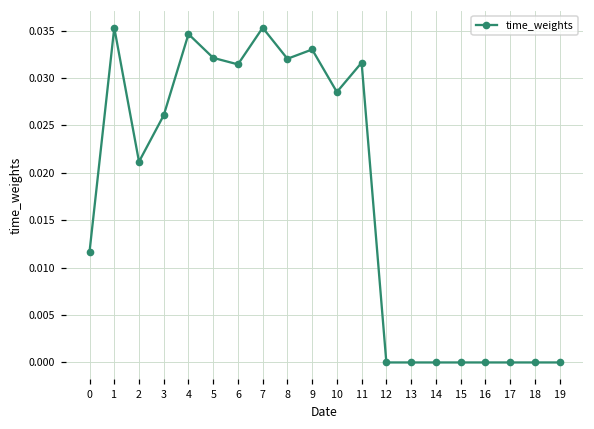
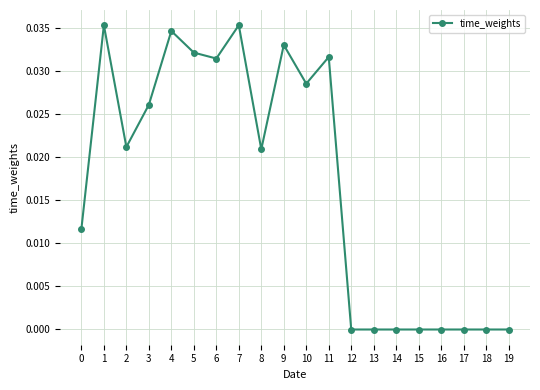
8: 0.032 -> 0.021
